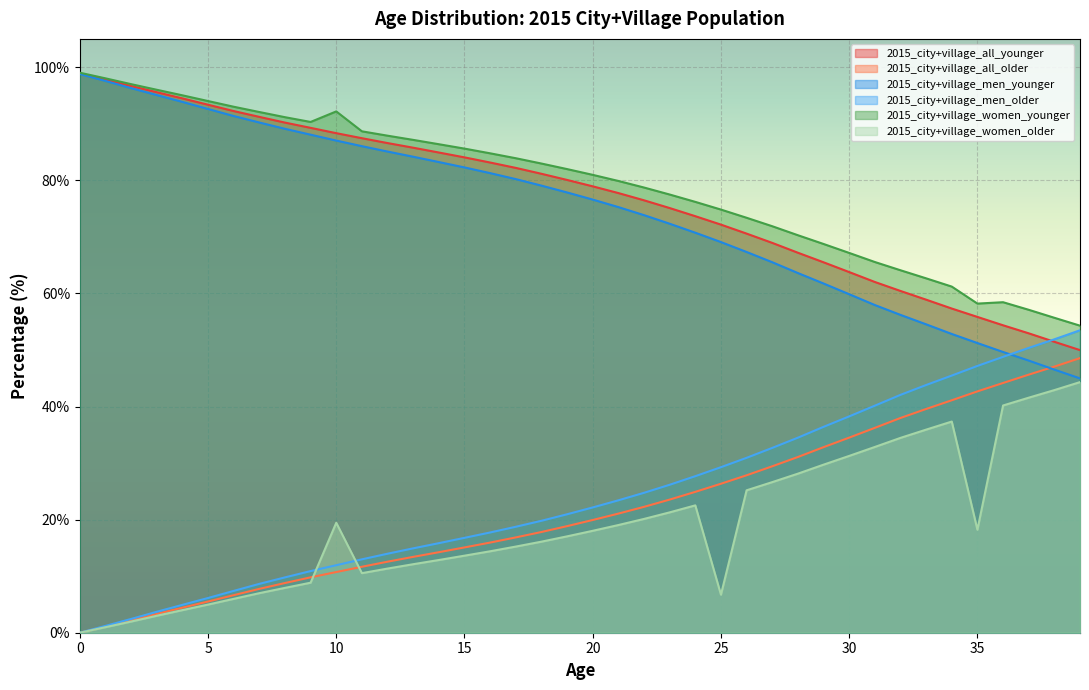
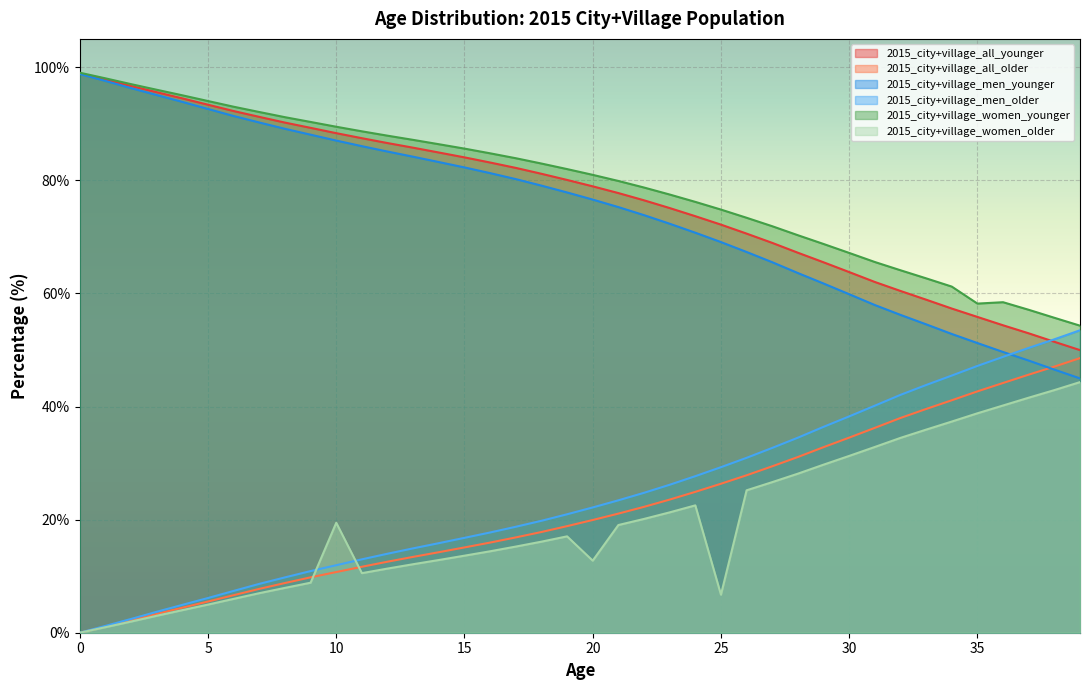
2015_city+village_women_younger, 10: 92% -> 89%
2015_city+village_women_older, 20: 18% -> 13%
2015_city+village_women_older, 35: 18% -> 39%
